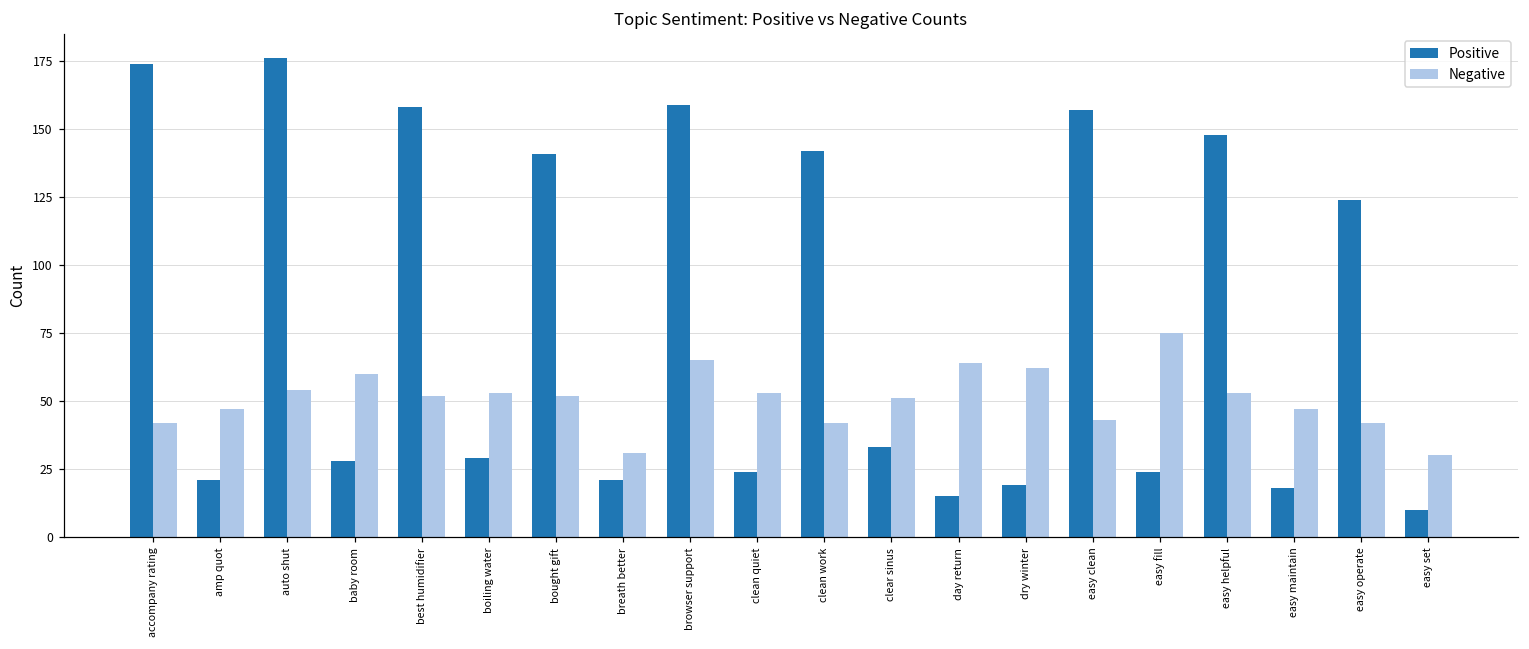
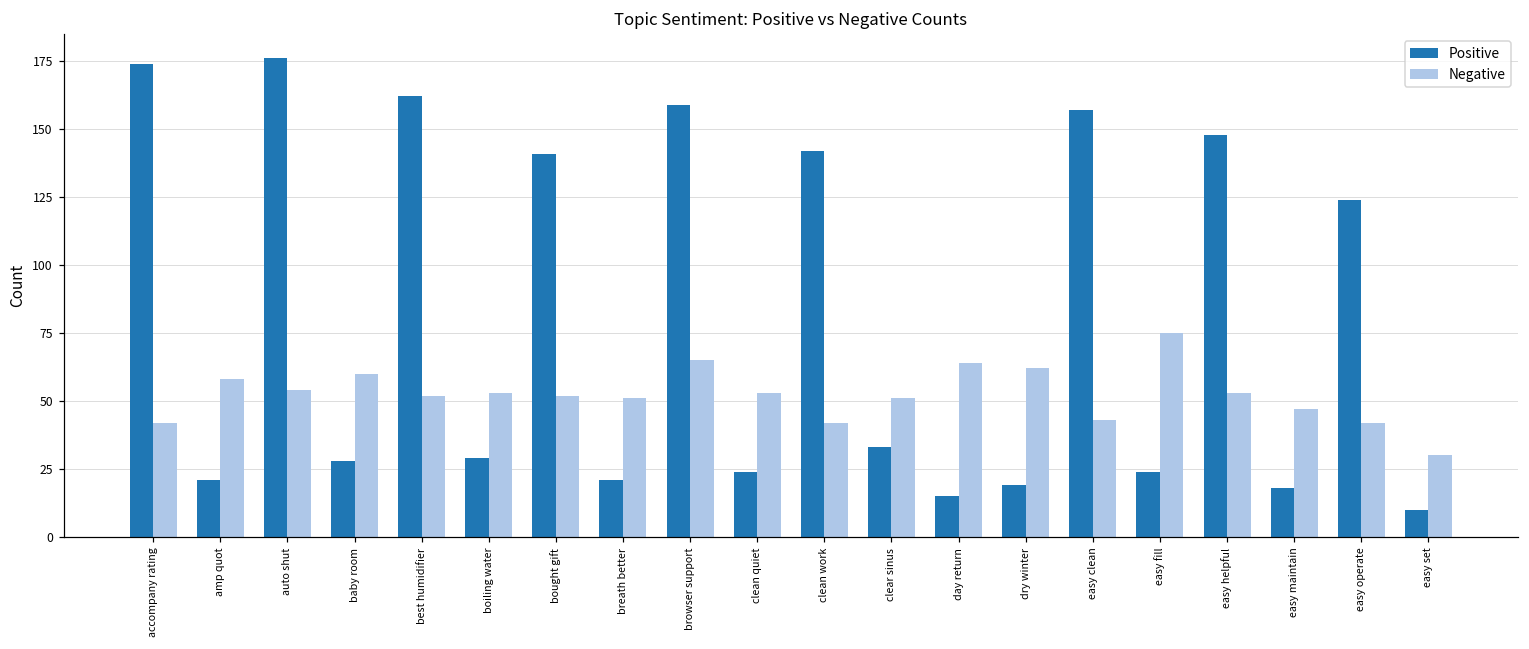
Negative, amp quot: 47 -> 58
Positive, best humidifier: 158 -> 162
Negative, breath better: 31 -> 51
